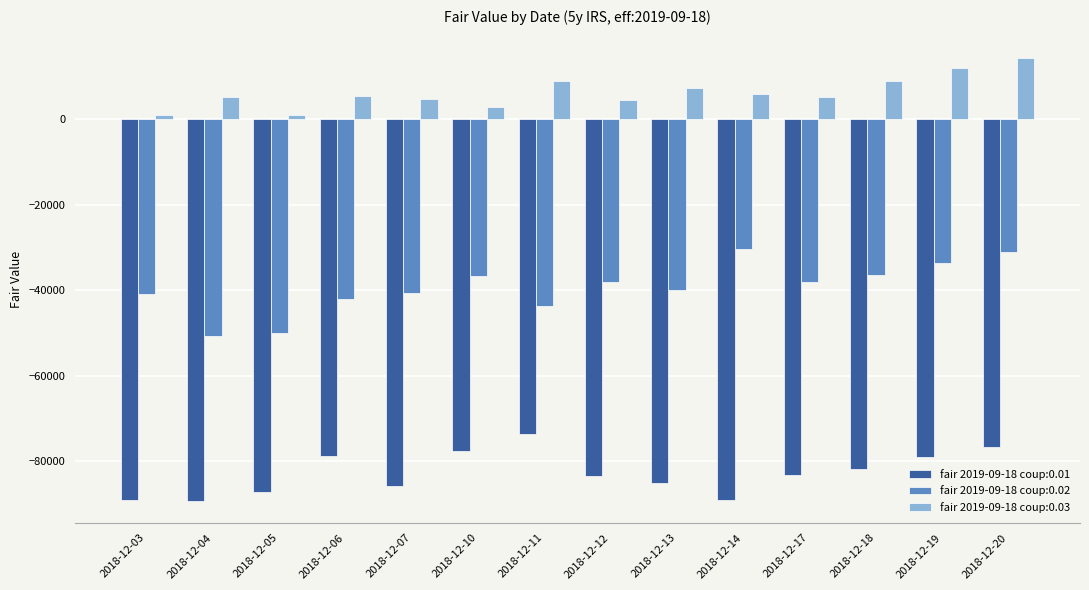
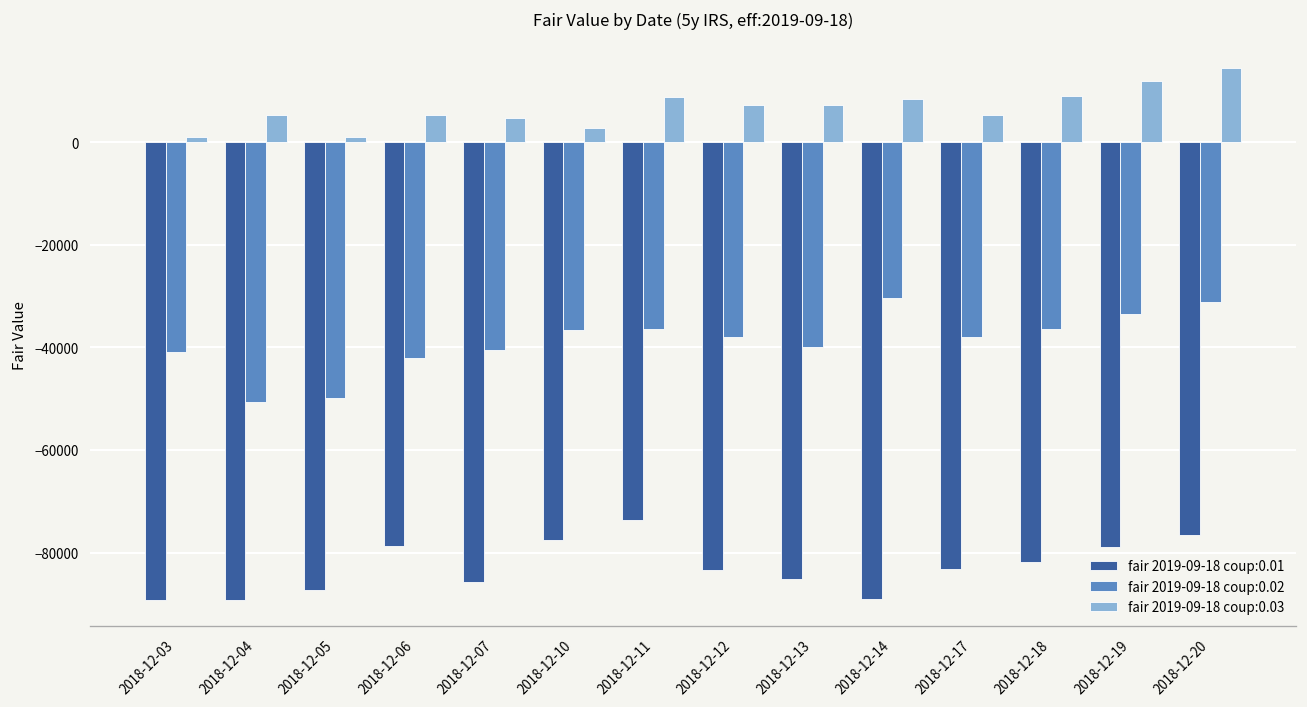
fair 2019-09-18 coup:0.02, 2018-12-11: -44000 -> -36000
fair 2019-09-18 coup:0.03, 2018-12-12: 4000 -> 7000
fair 2019-09-18 coup:0.03, 2018-12-14: 6000 -> 8000
